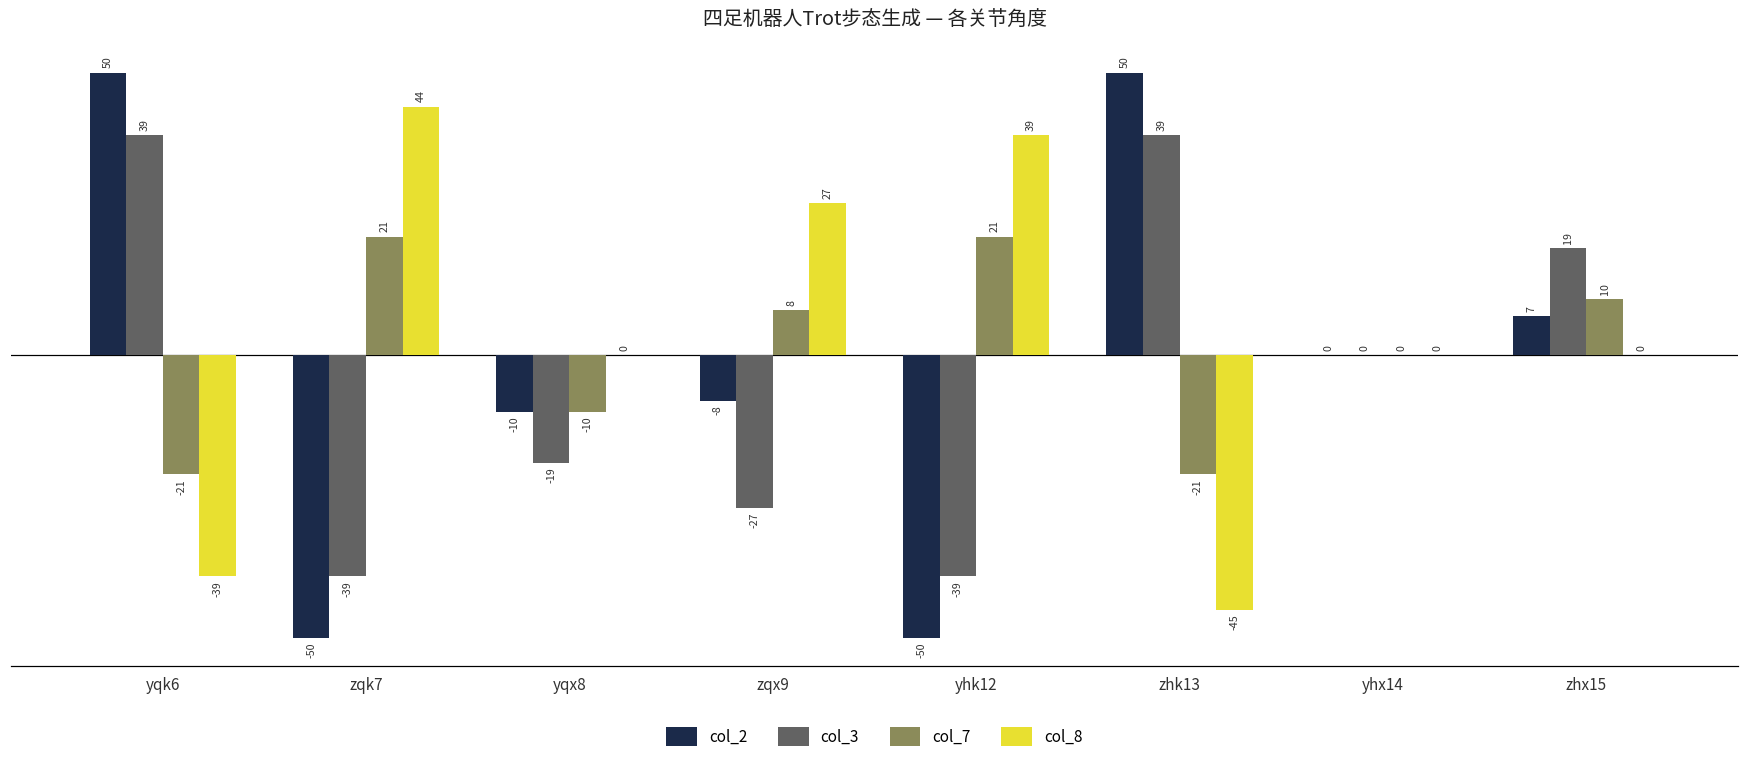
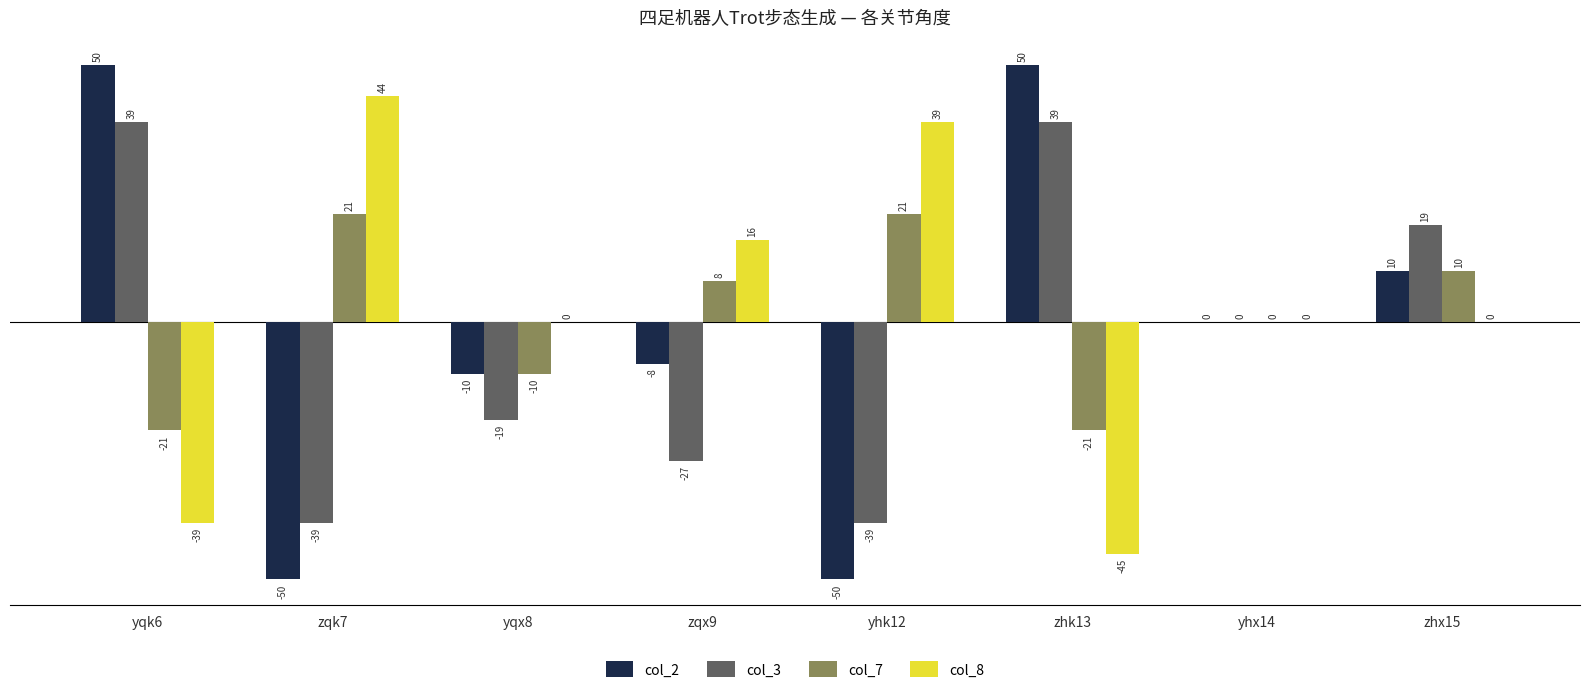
col_8, zqx9: 27 -> 16
col_2, zhx15: 7 -> 10
